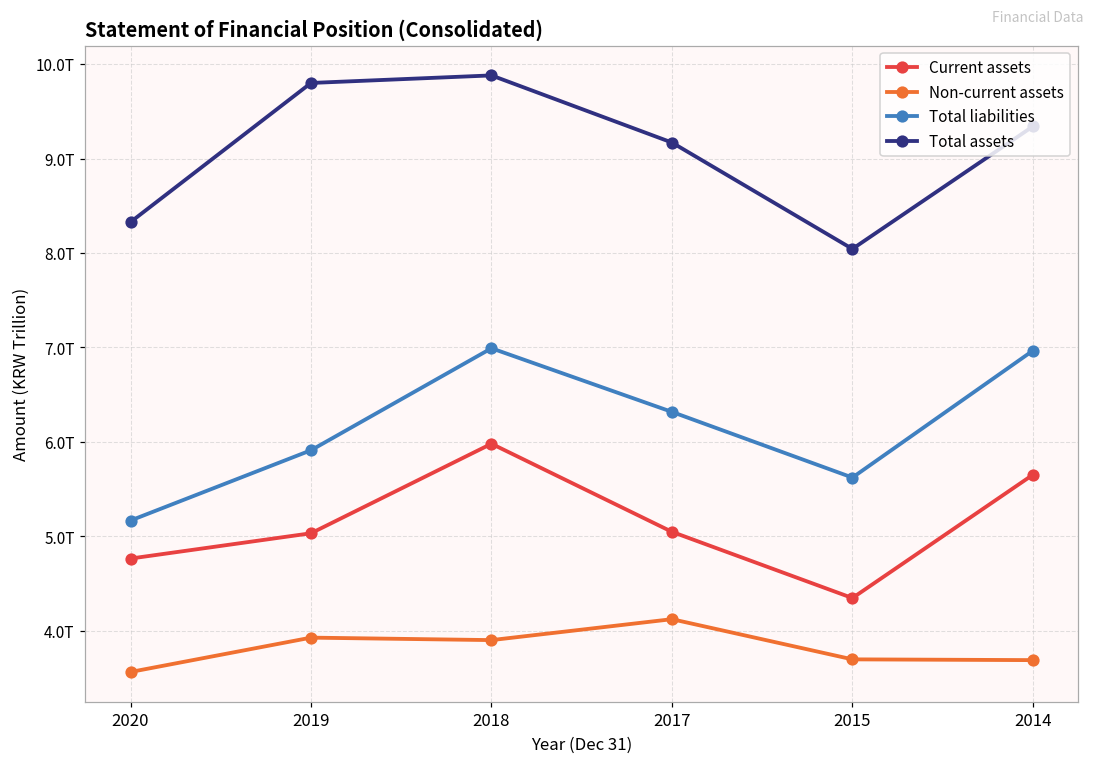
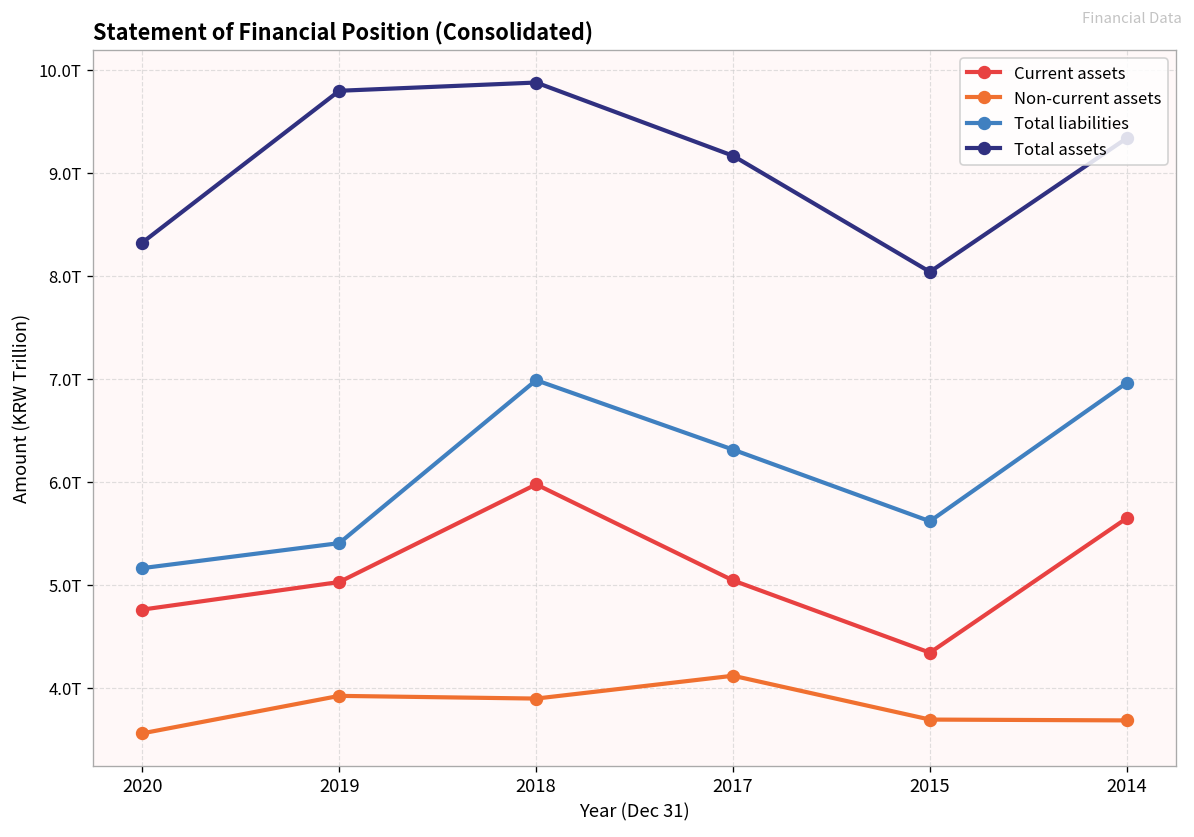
Total liabilities, 2019: 5.9T -> 5.4T
